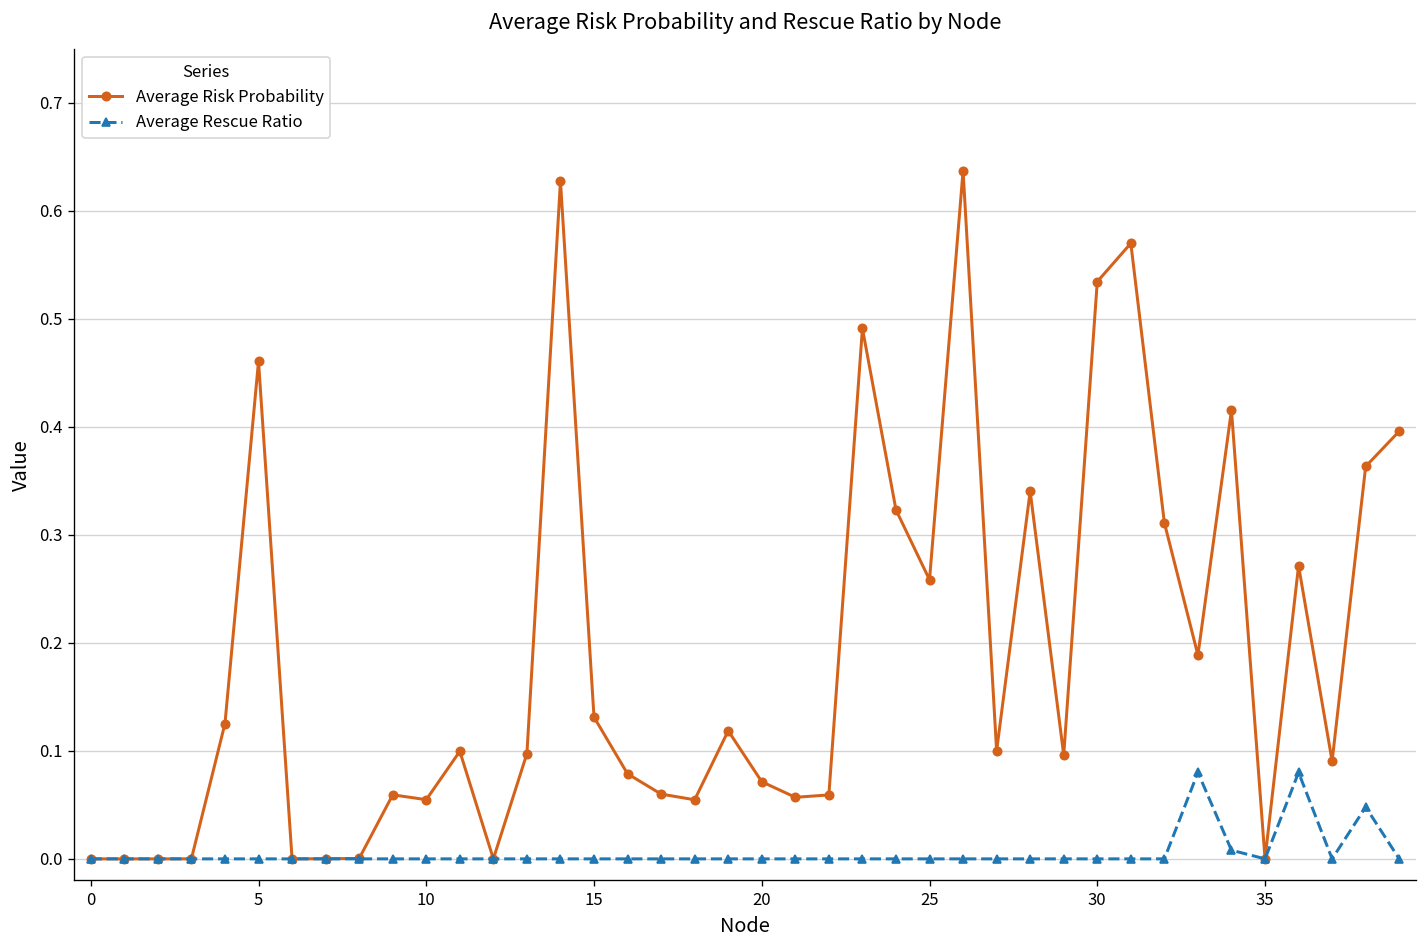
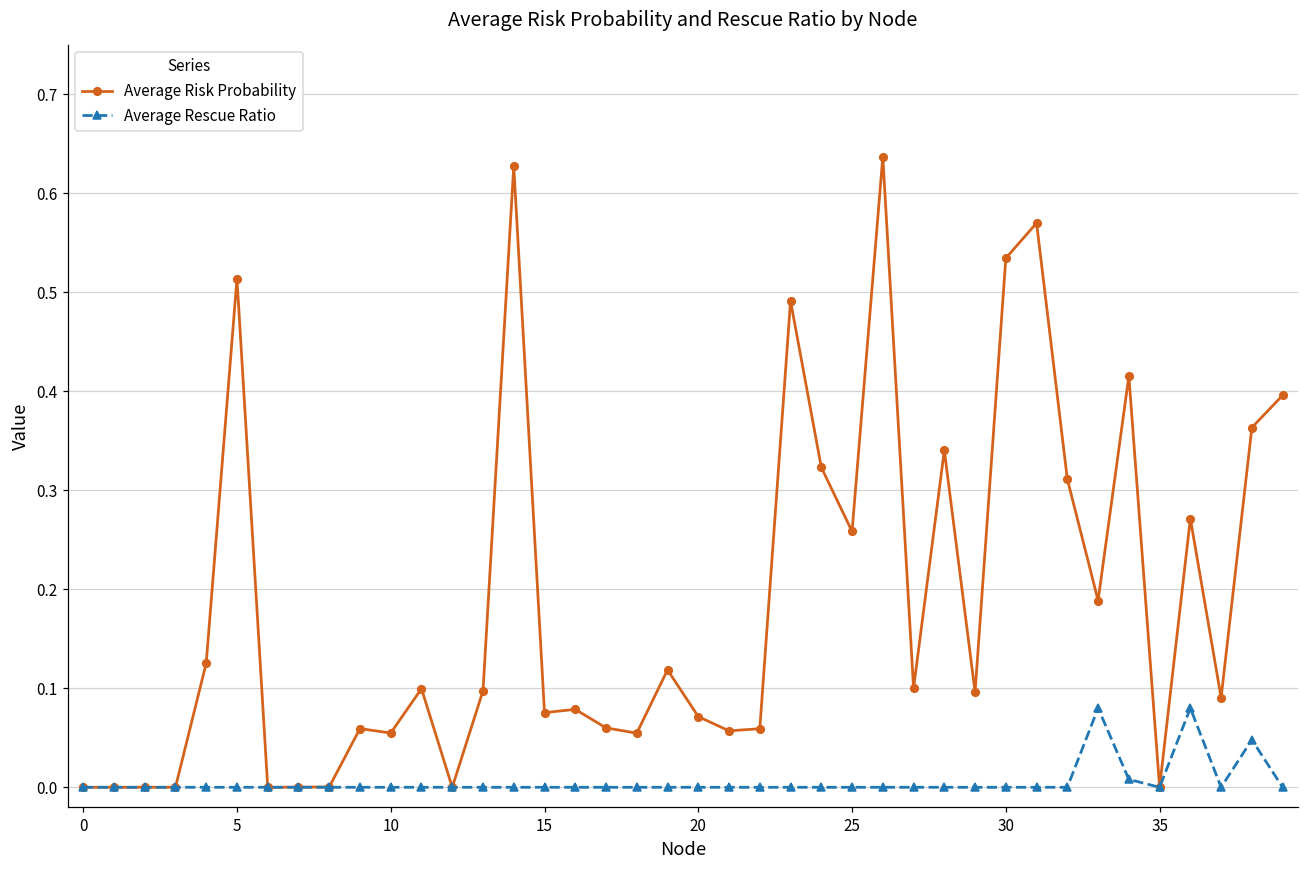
Average Risk Probability, 5: 0.46 -> 0.51
Average Risk Probability, 15: 0.13 -> 0.08
